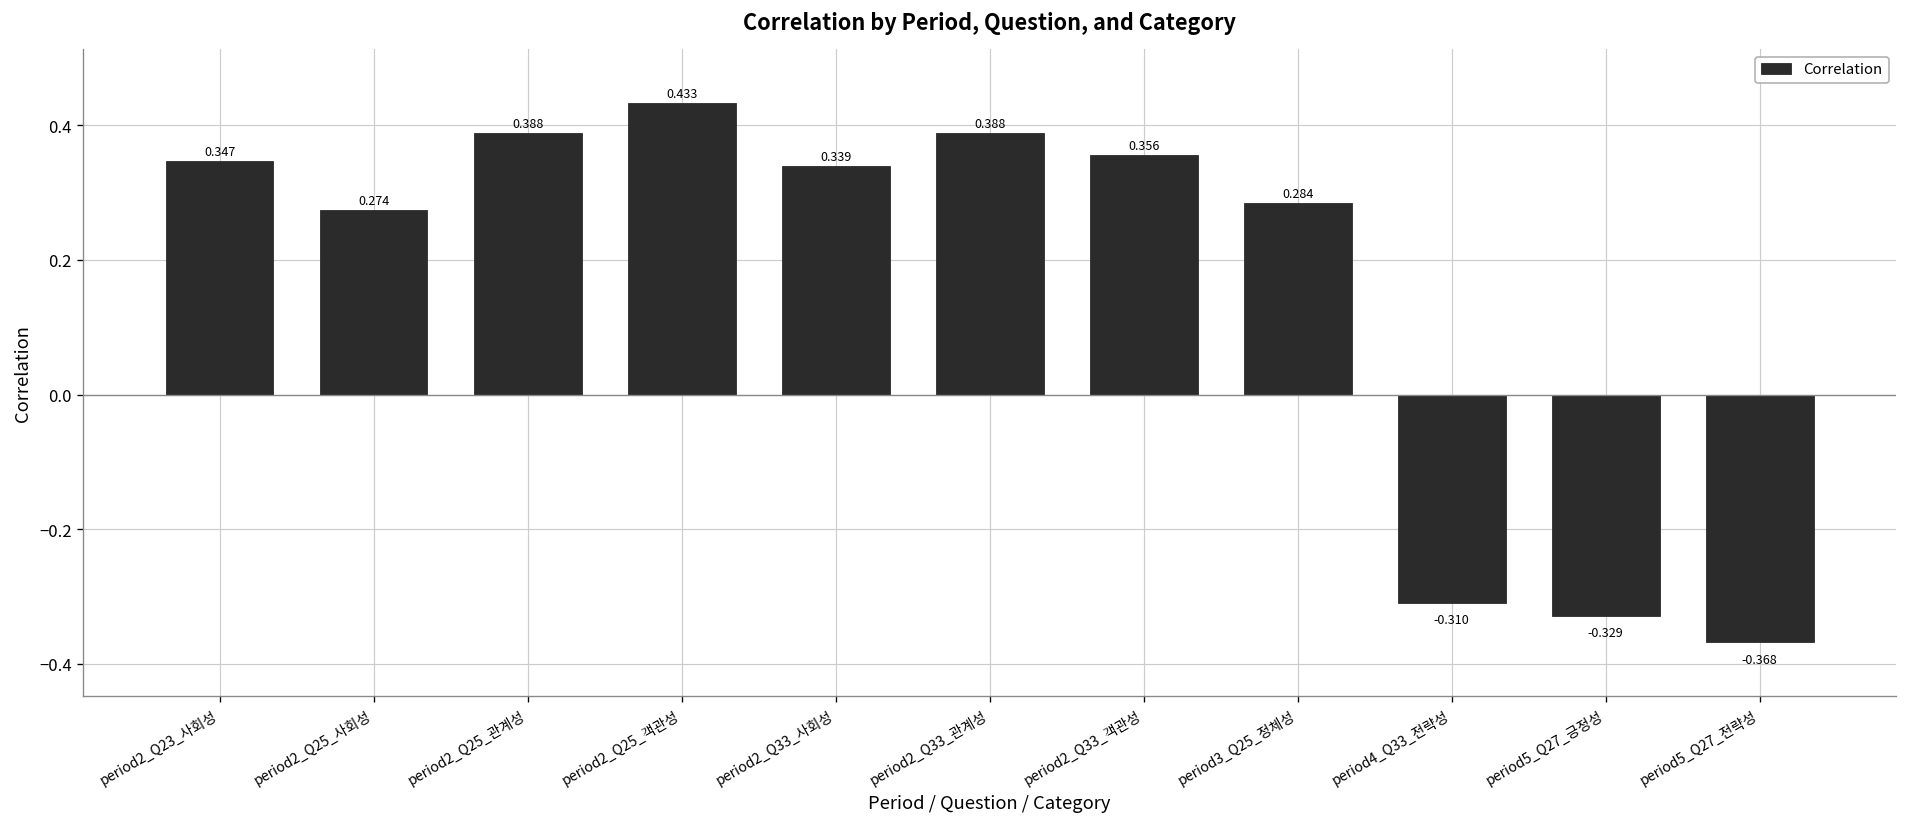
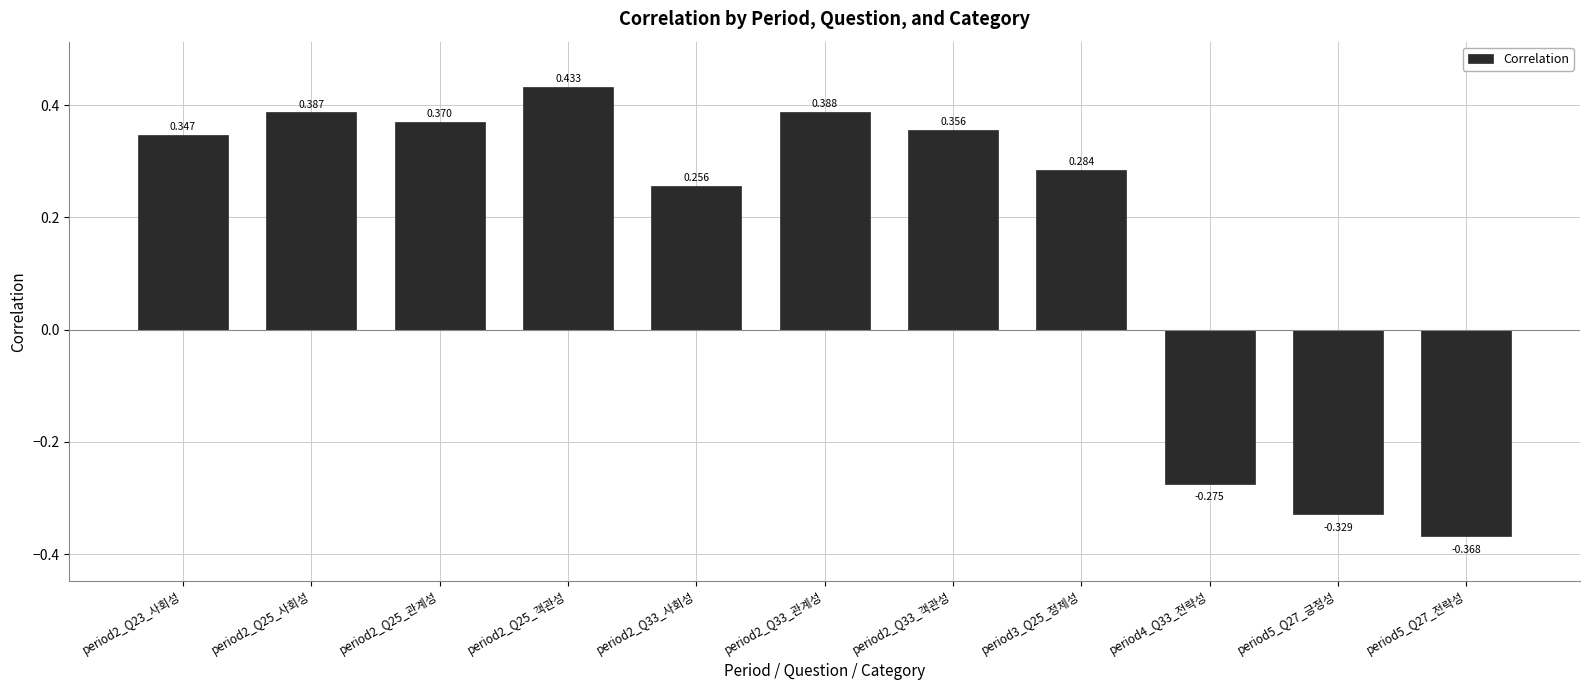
period2_Q25_사회성: 0.274 -> 0.387
period2_Q25_관계성: 0.388 -> 0.370
period2_Q33_사회성: 0.339 -> 0.256
period4_Q33_전략성: -0.310 -> -0.275
